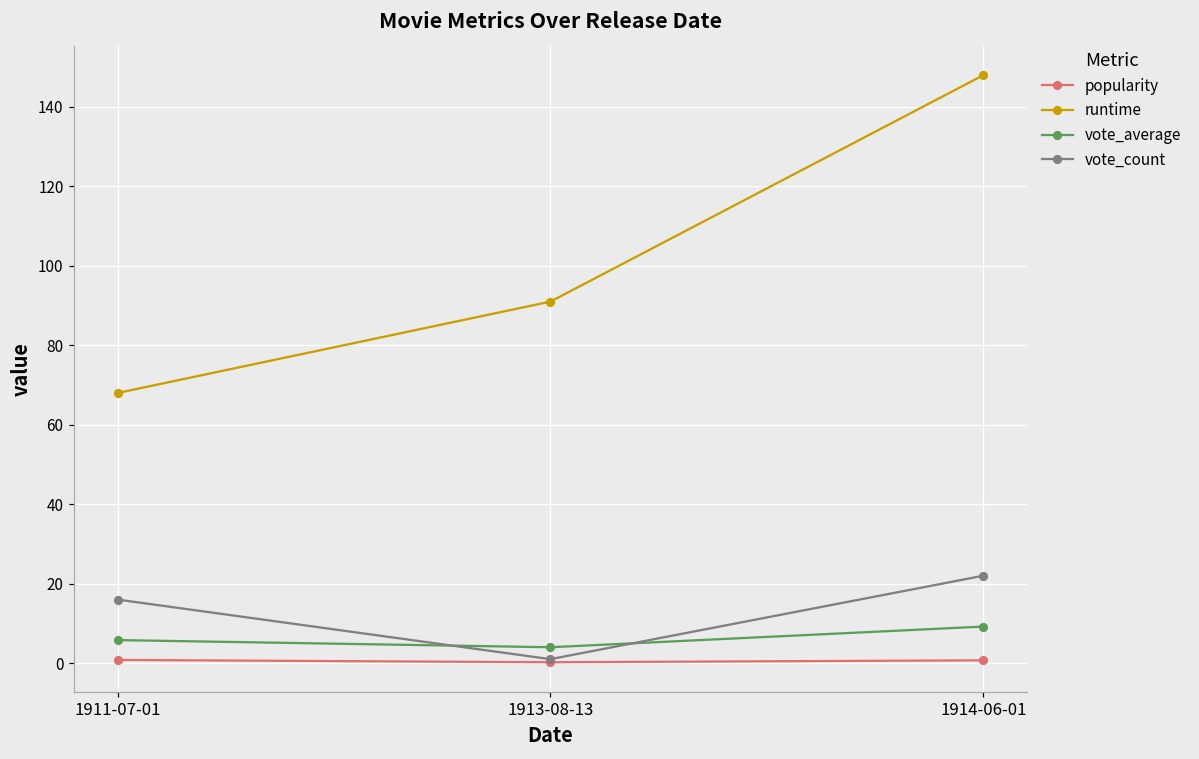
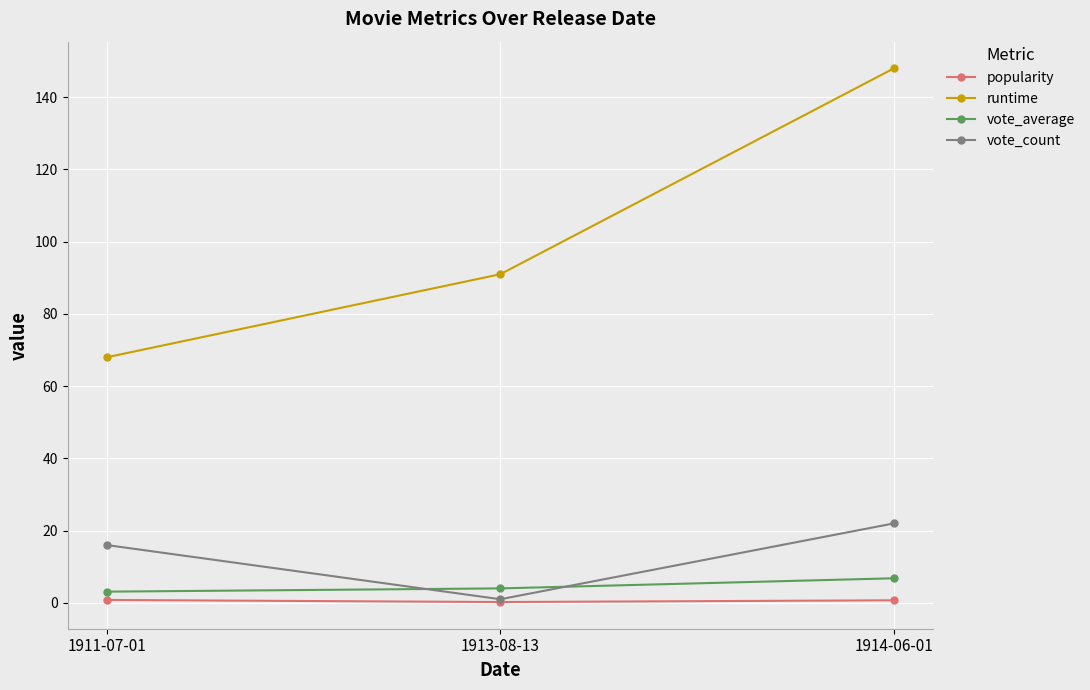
vote_average, 1911-07-01: 6 -> 3
vote_average, 1914-06-01: 9 -> 7
